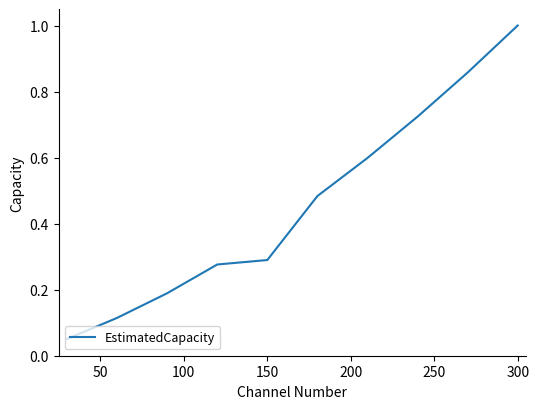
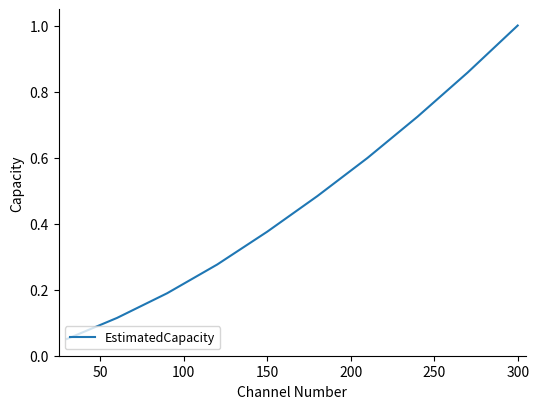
150: 0.29 -> 0.38
